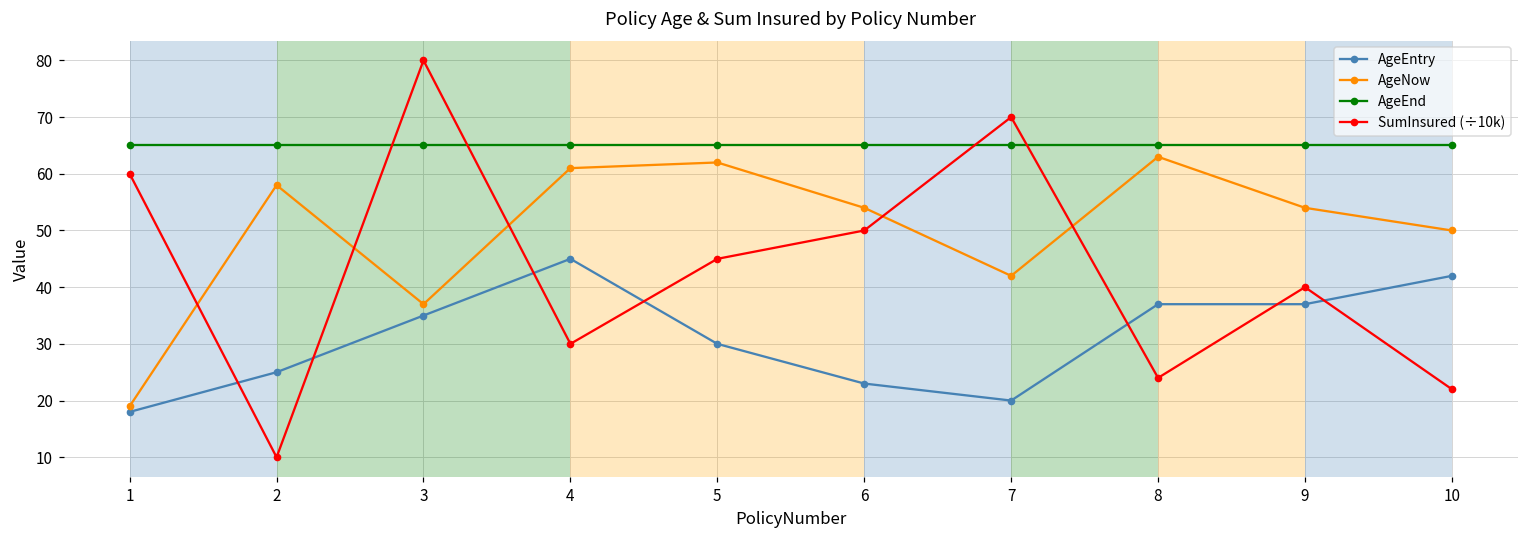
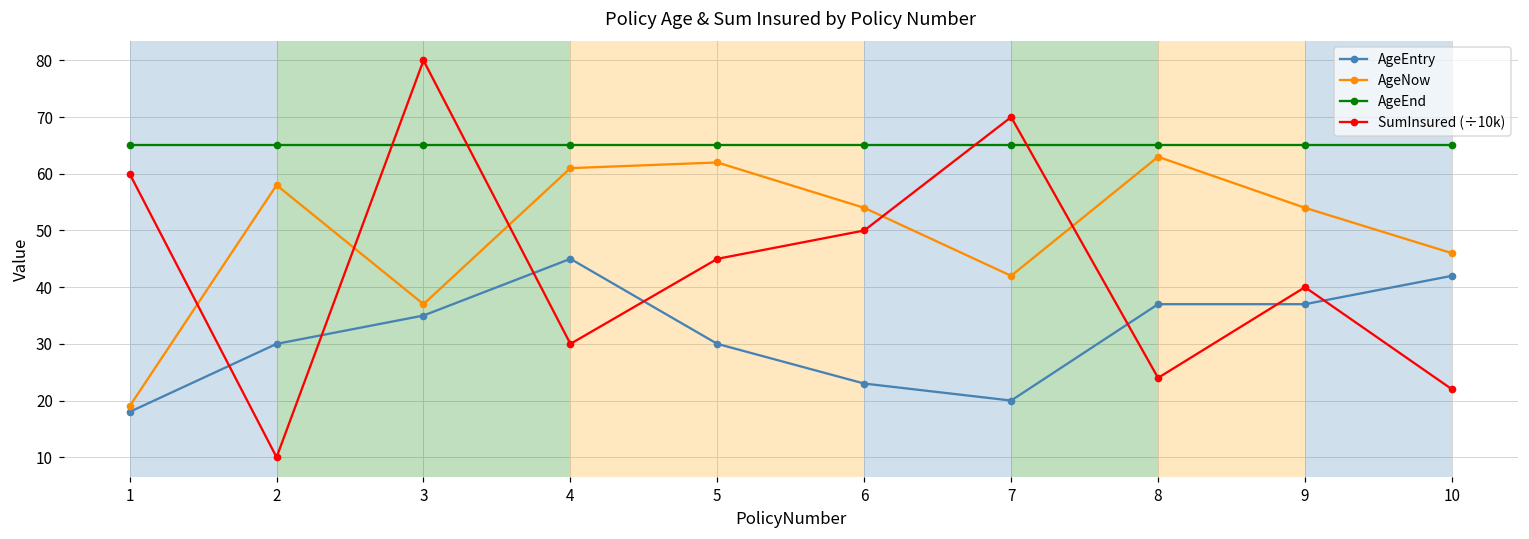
AgeEntry, 2: 25 -> 30
AgeNow, 10: 50 -> 46
